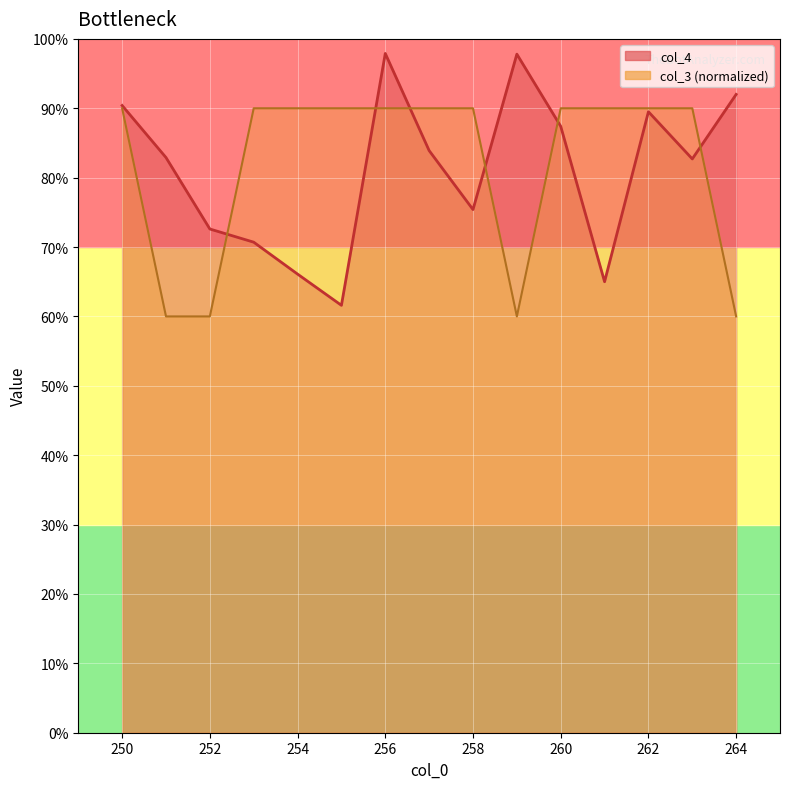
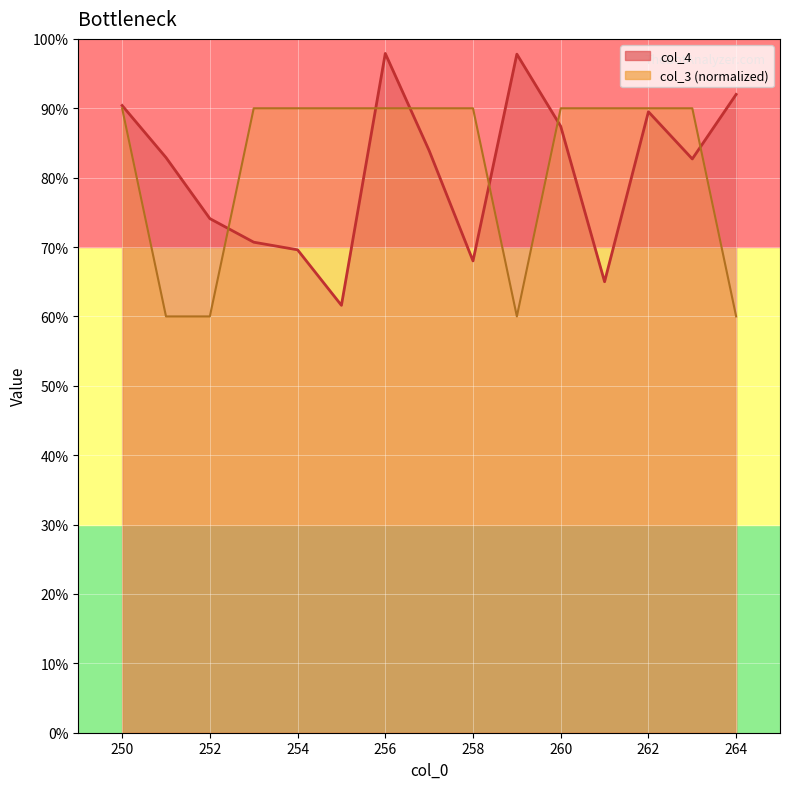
col_4, 252: 73% -> 74%
col_4, 254: 66% -> 70%
col_4, 258: 75% -> 68%
